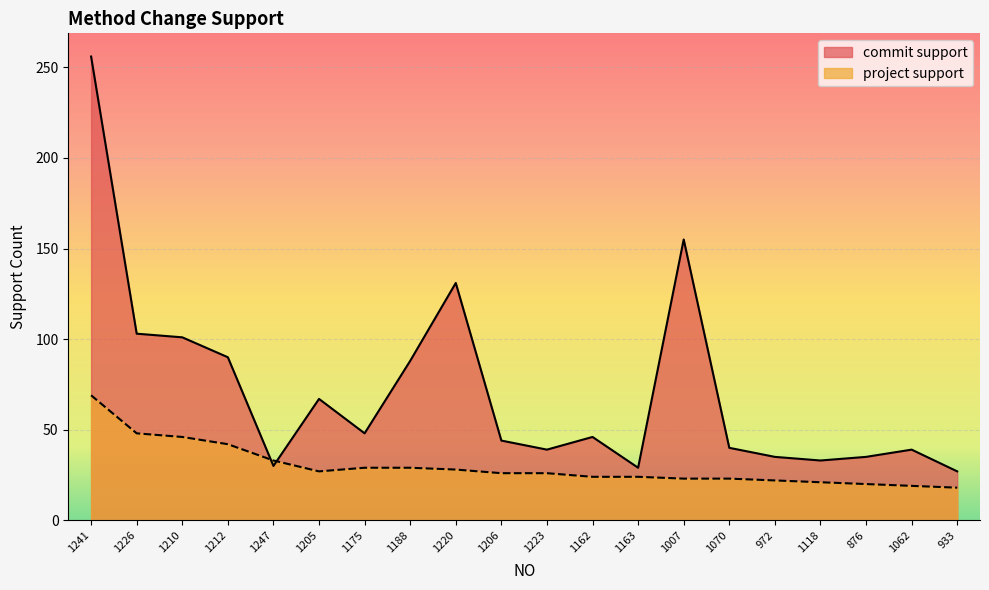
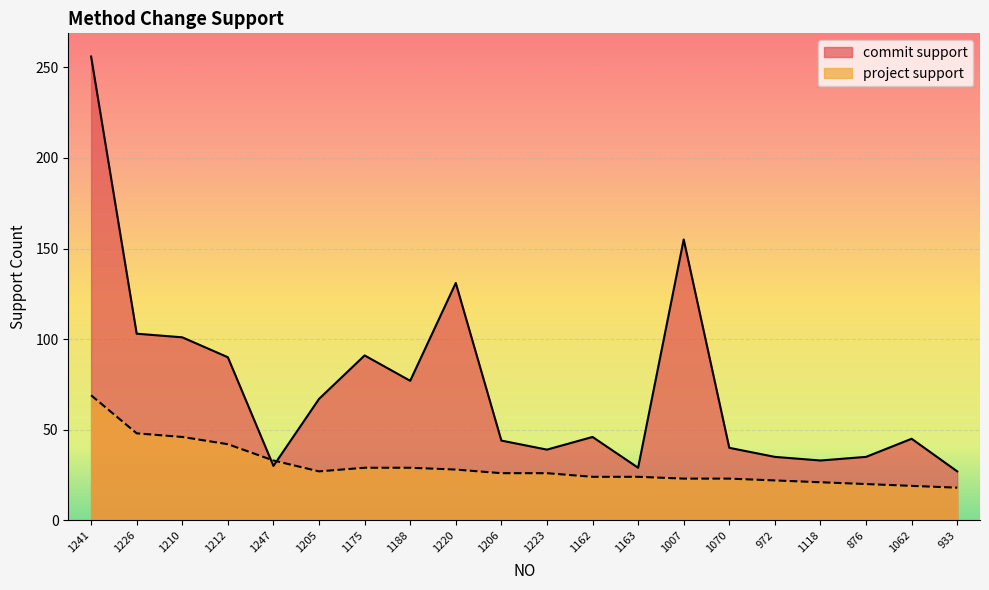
commit support, 1175: 48 -> 91
commit support, 1188: 88 -> 77
commit support, 1062: 39 -> 45
